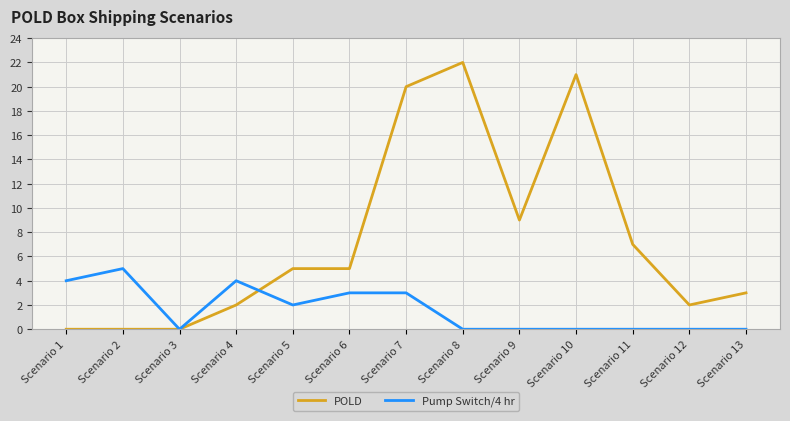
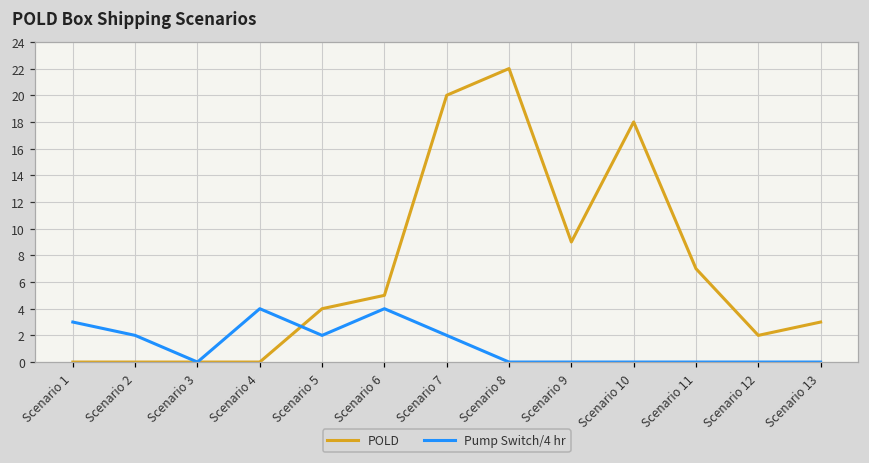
Pump Switch/4 hr, Scenario 1: 4 -> 3
Pump Switch/4 hr, Scenario 2: 5 -> 2
POLD, Scenario 4: 2 -> 0
POLD, Scenario 5: 5 -> 4
Pump Switch/4 hr, Scenario 6: 3 -> 4
Pump Switch/4 hr, Scenario 7: 3 -> 2
POLD, Scenario 10: 21 -> 18
